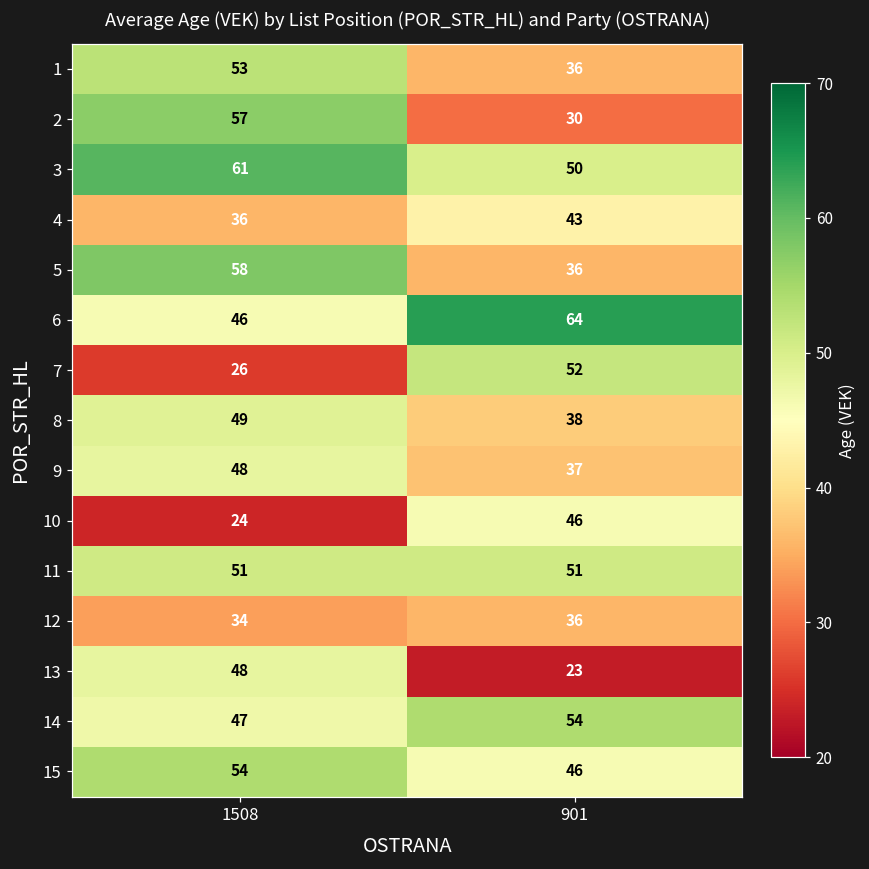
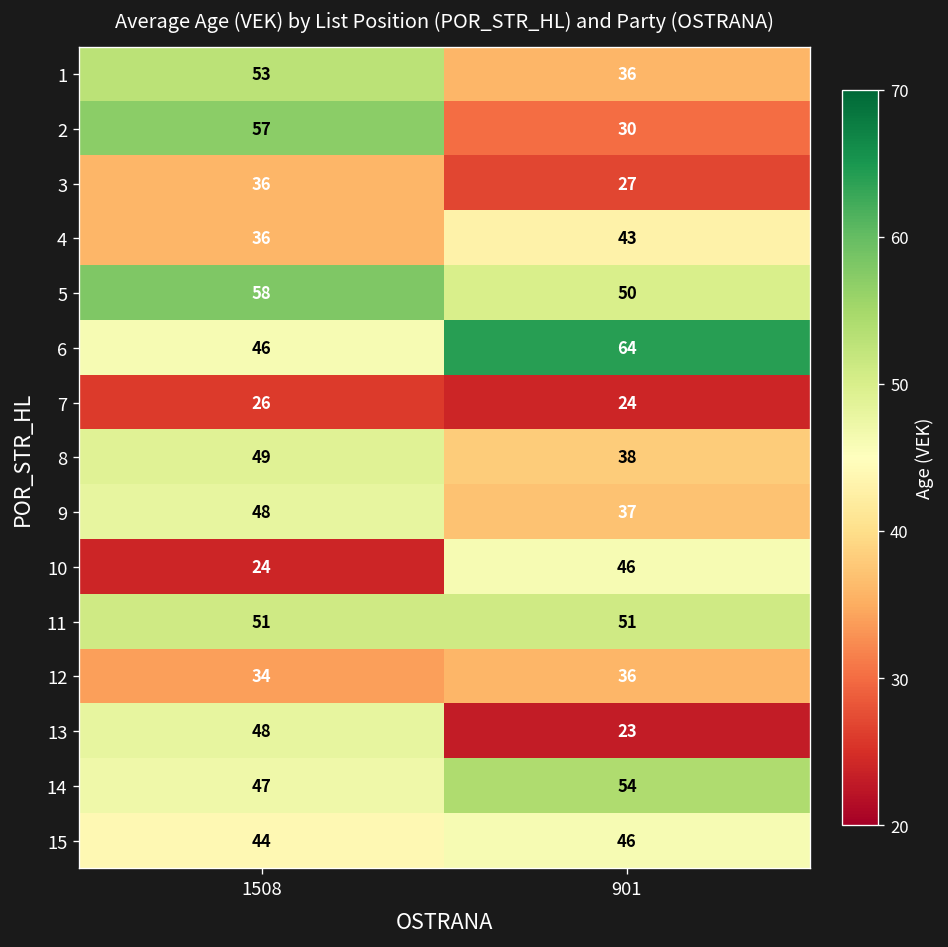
3, 1508: 61 -> 36
3, 901: 50 -> 27
5, 901: 36 -> 50
7, 901: 52 -> 24
15, 1508: 54 -> 44
